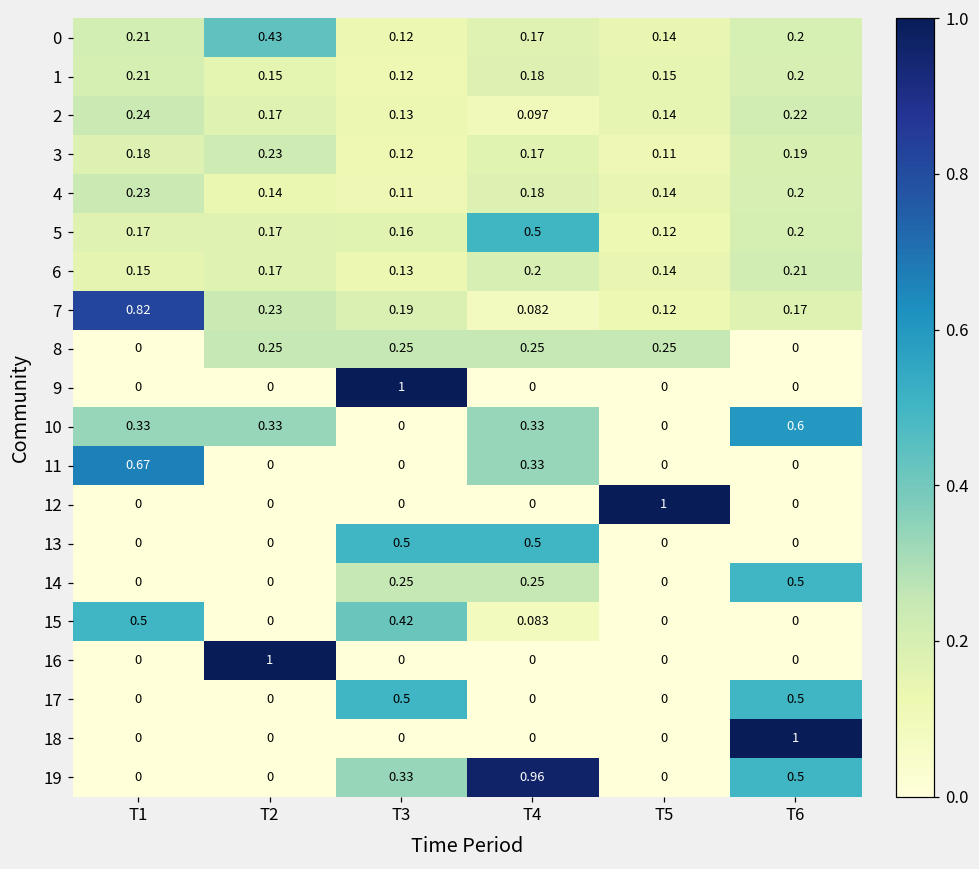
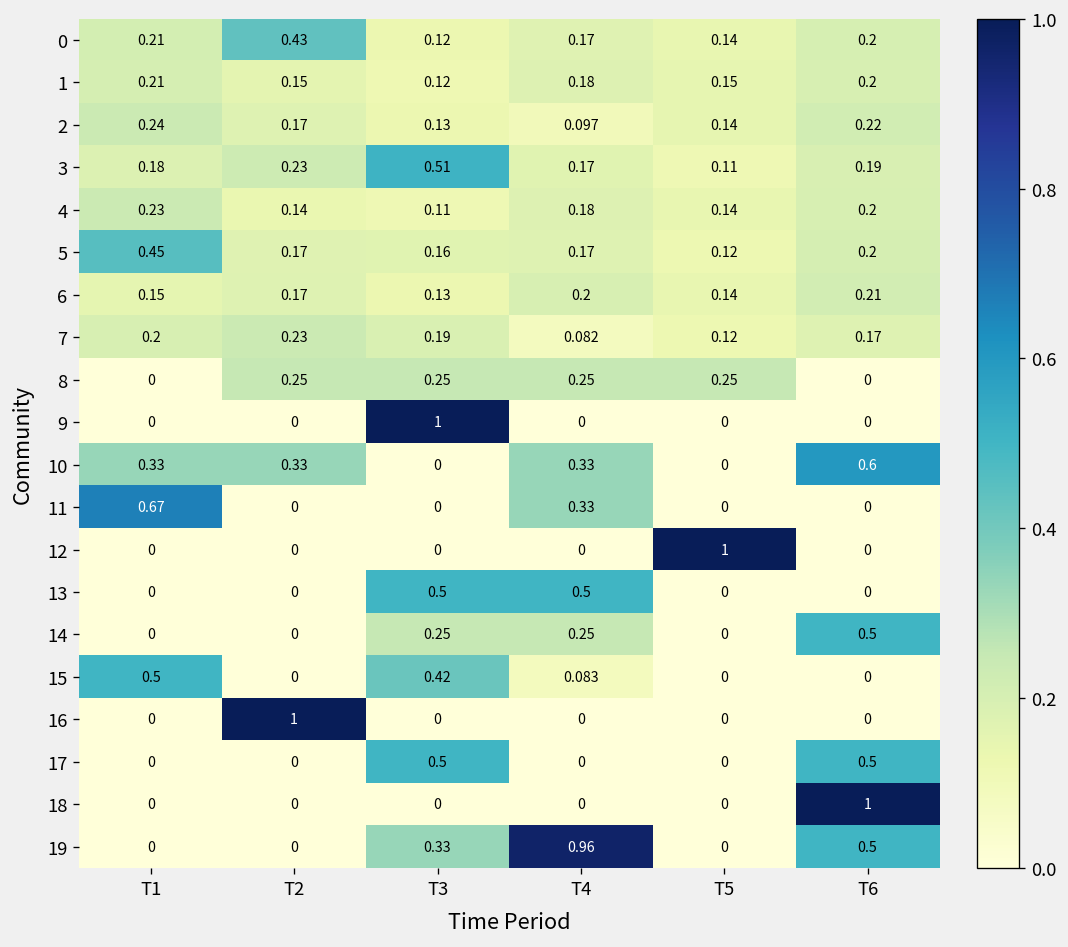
3, T3: 0.12 -> 0.51
5, T1: 0.17 -> 0.45
5, T4: 0.5 -> 0.17
7, T1: 0.82 -> 0.2
